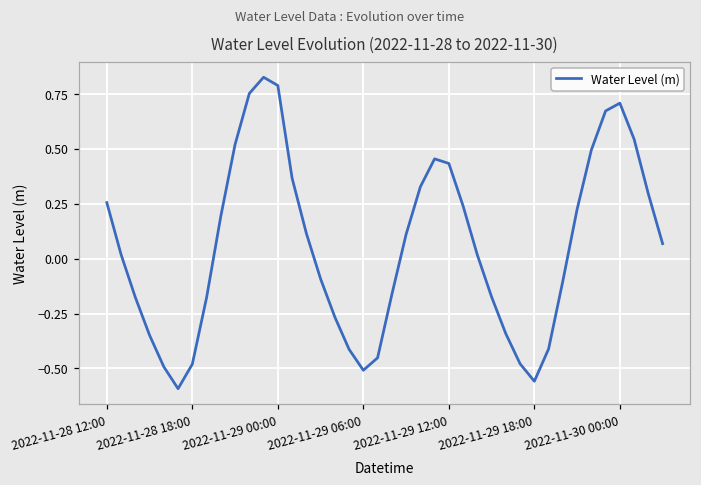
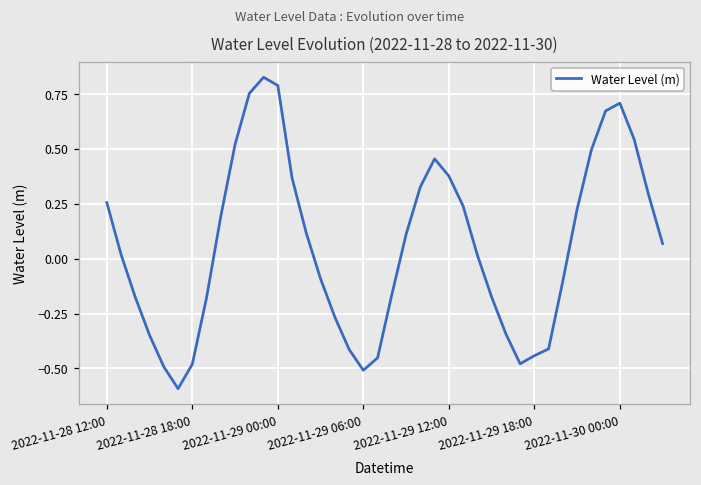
2022-11-29 12:00: 0.43 -> 0.38
2022-11-29 18:00: -0.56 -> -0.44
